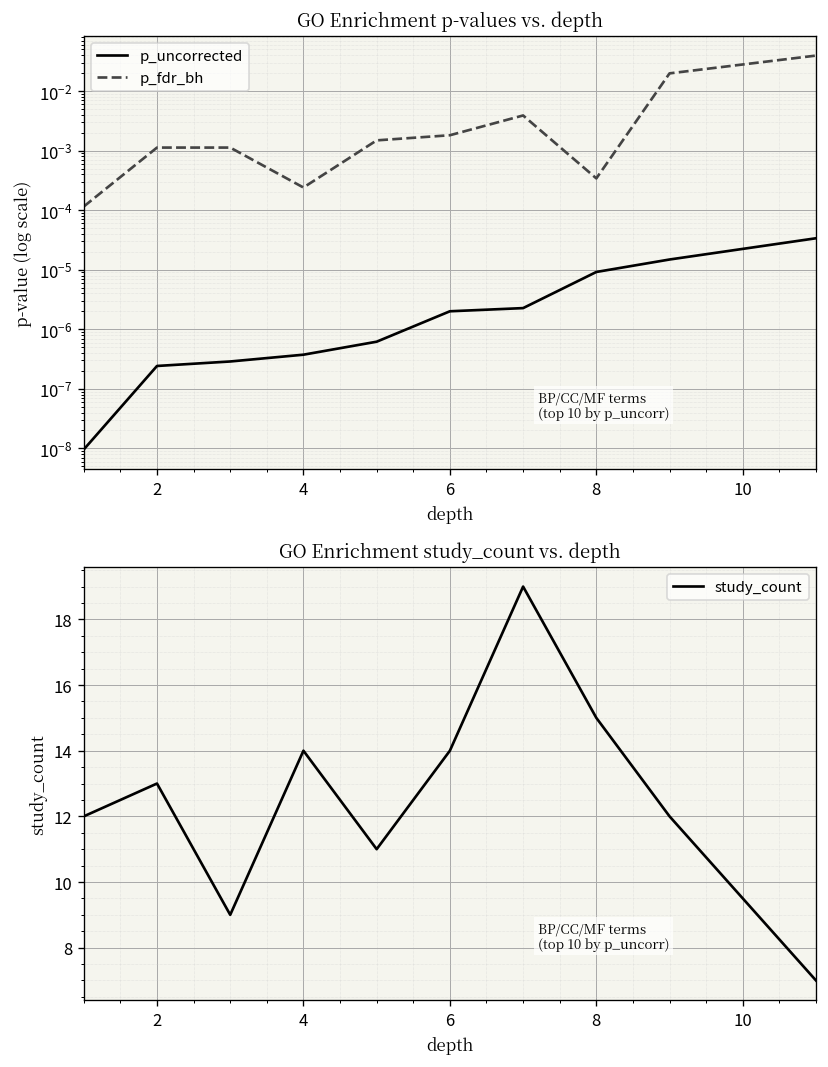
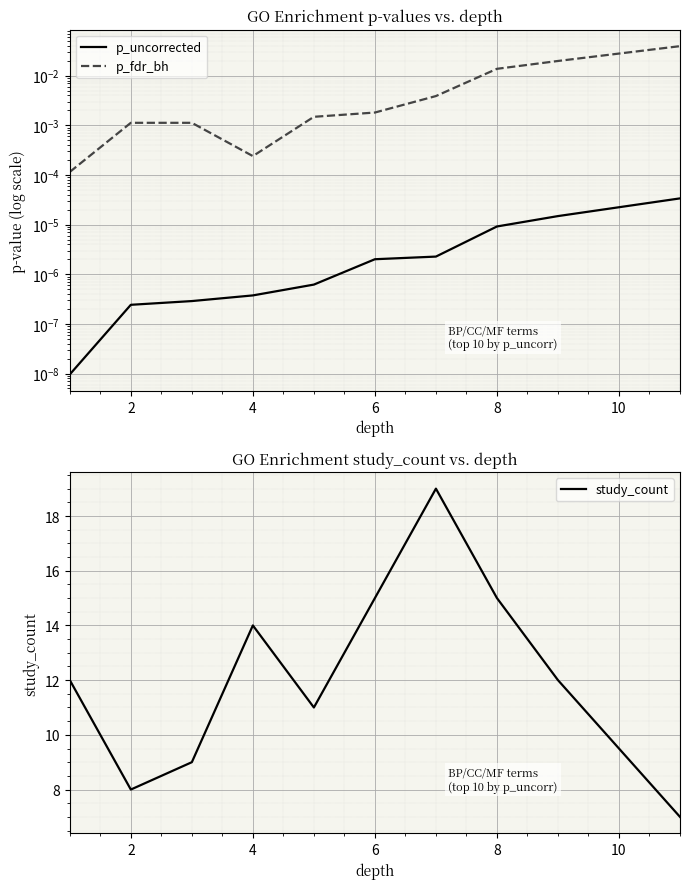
GO Enrichment p-values vs. depth, p_fdr_bh, 8: 0.0003 -> 0.014
GO Enrichment study_count vs. depth, 2: 13 -> 8
GO Enrichment study_count vs. depth, 6: 14 -> 15
